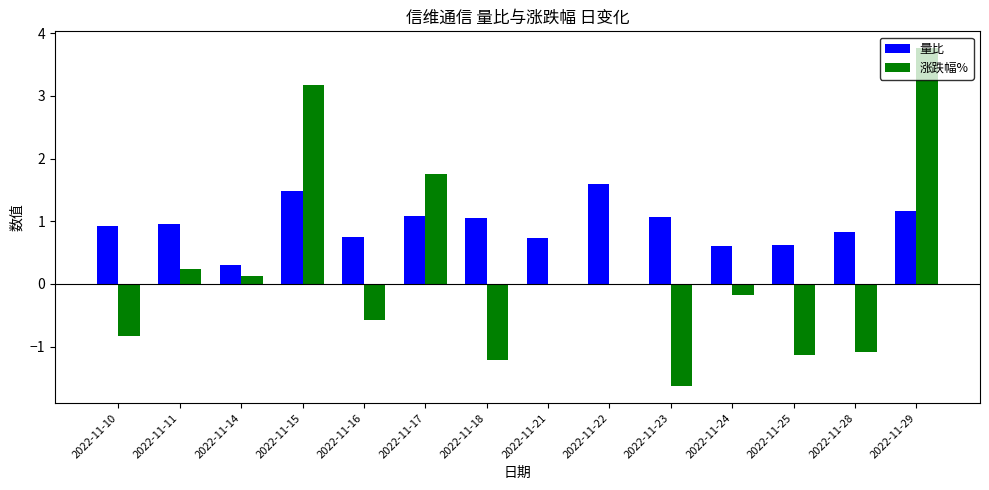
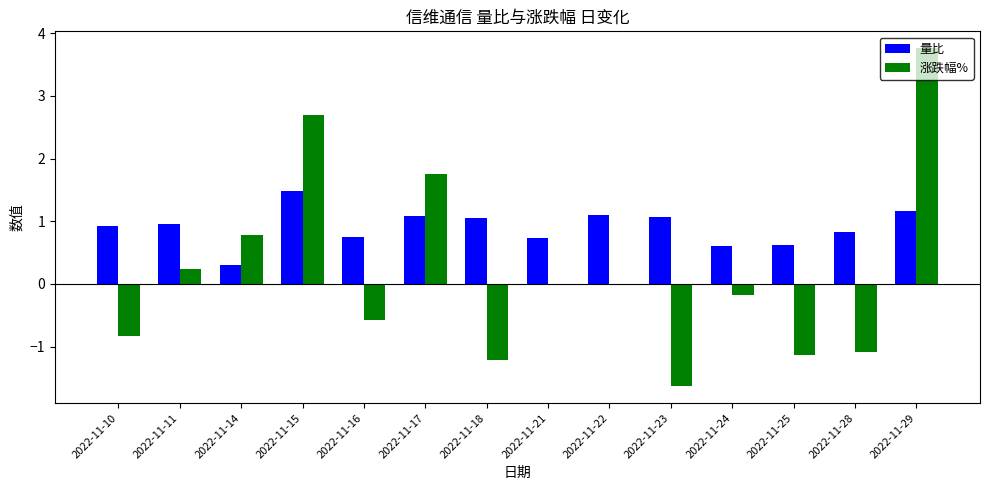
涨跌幅%, 2022-11-14: 0.1 -> 0.8
涨跌幅%, 2022-11-15: 3.2 -> 2.7
量比, 2022-11-22: 1.6 -> 1.1
